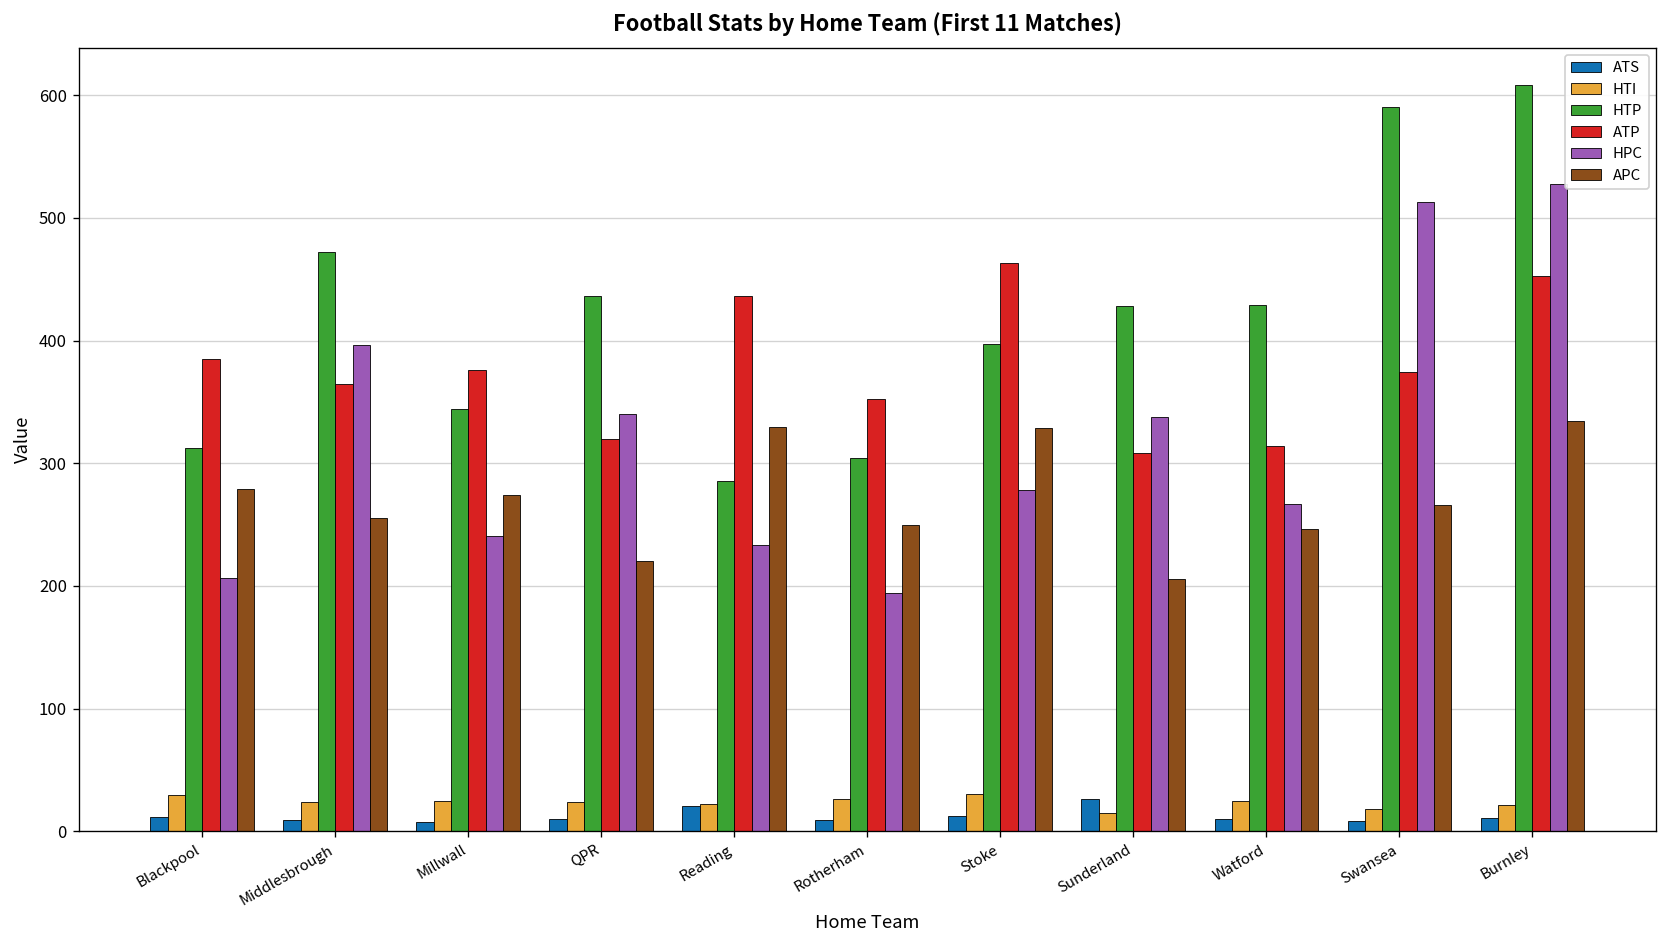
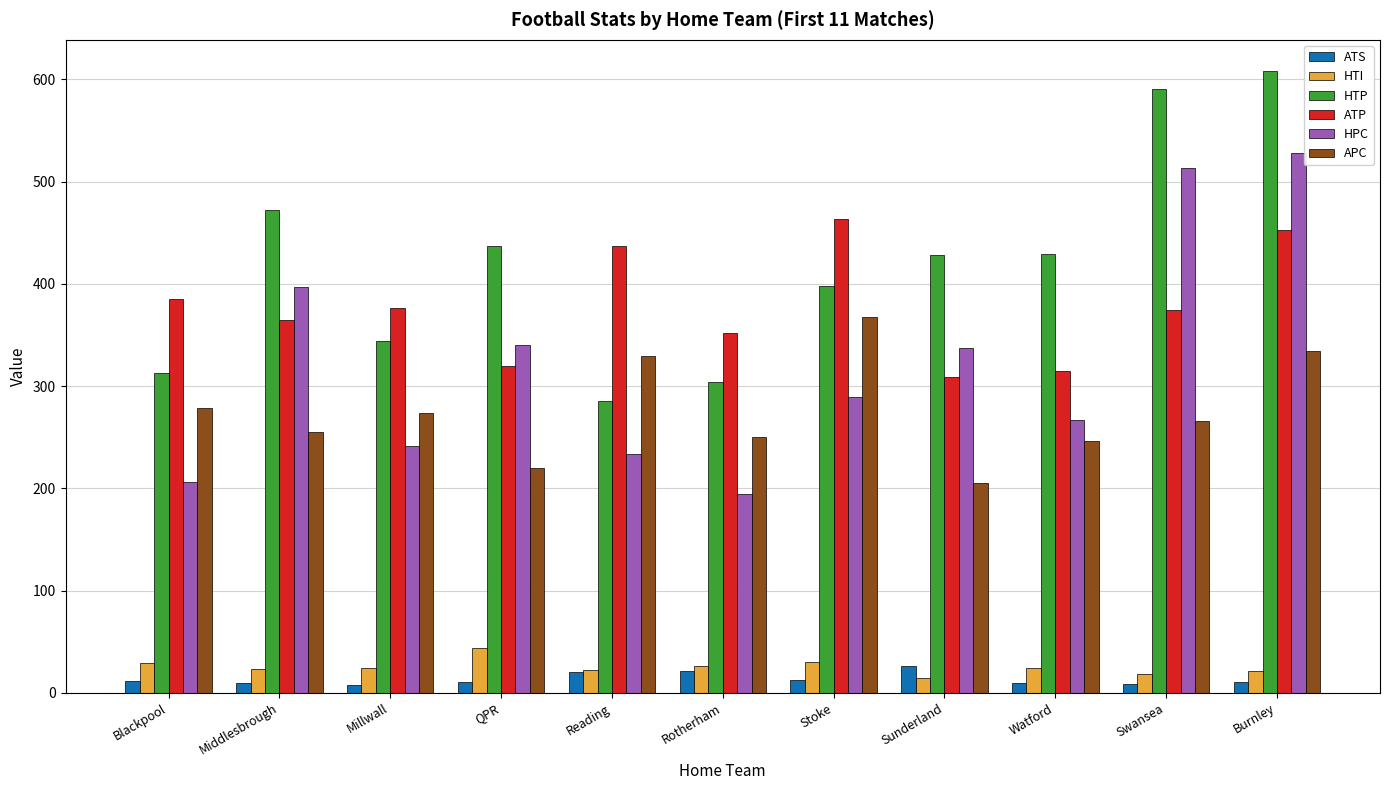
HTI, QPR: 24 -> 44
ATS, Rotherham: 9 -> 21
HPC, Stoke: 278 -> 289
APC, Stoke: 329 -> 367
